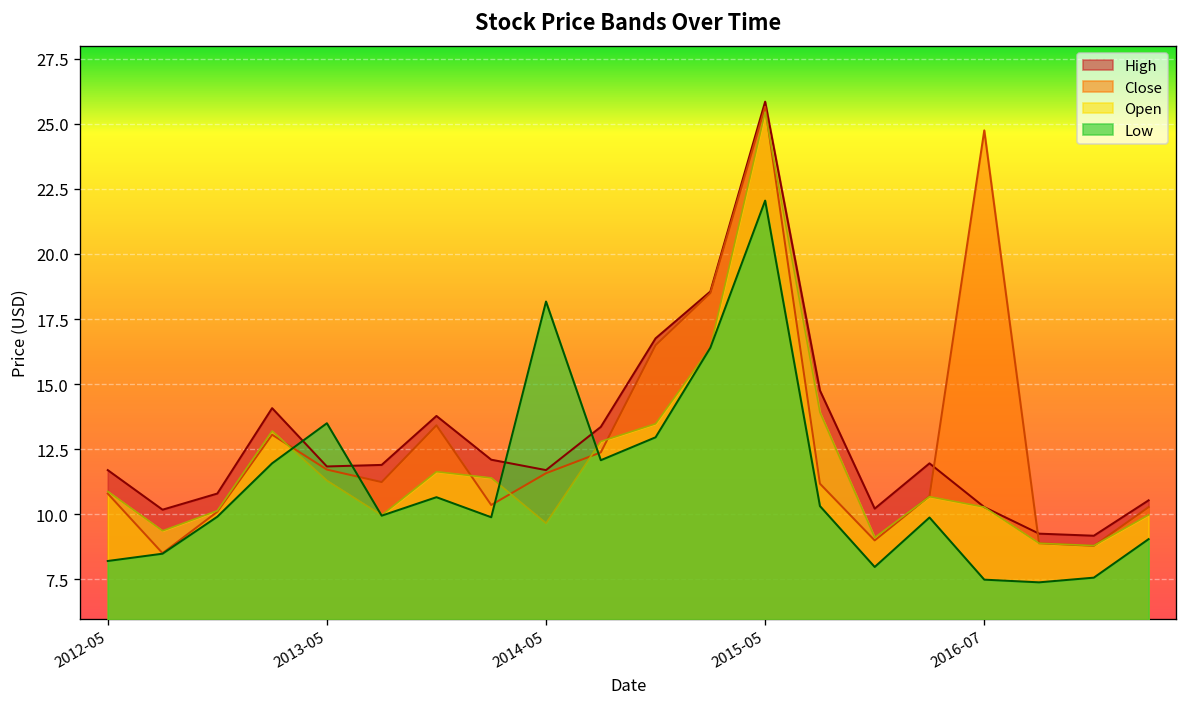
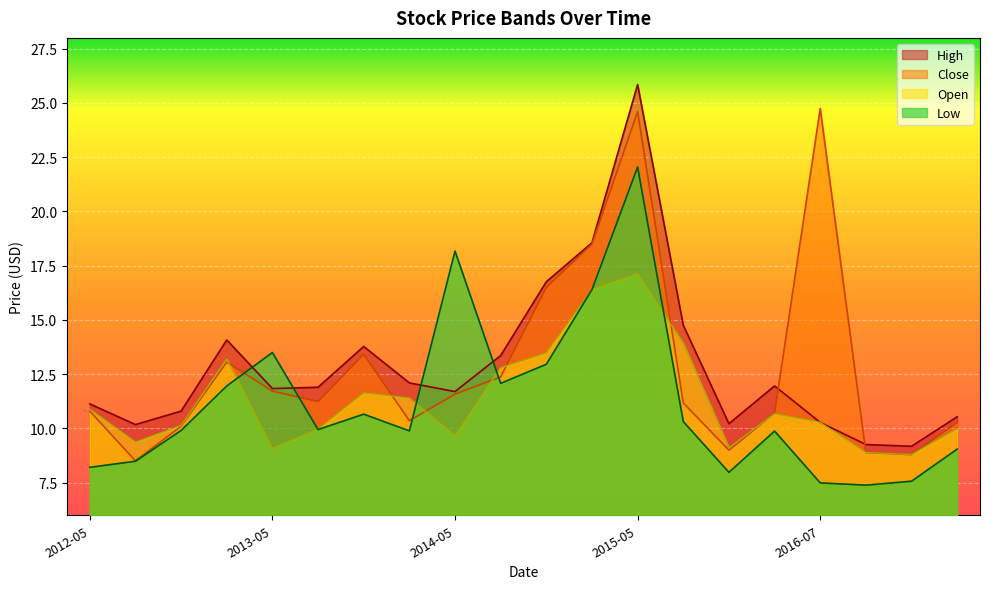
High, 2012-05: 11.7 -> 11.1
Open, 2013-05: 11.3 -> 9.1
Close, 2015-05: 25.7 -> 24.6
Open, 2015-05: 25.5 -> 17.1
